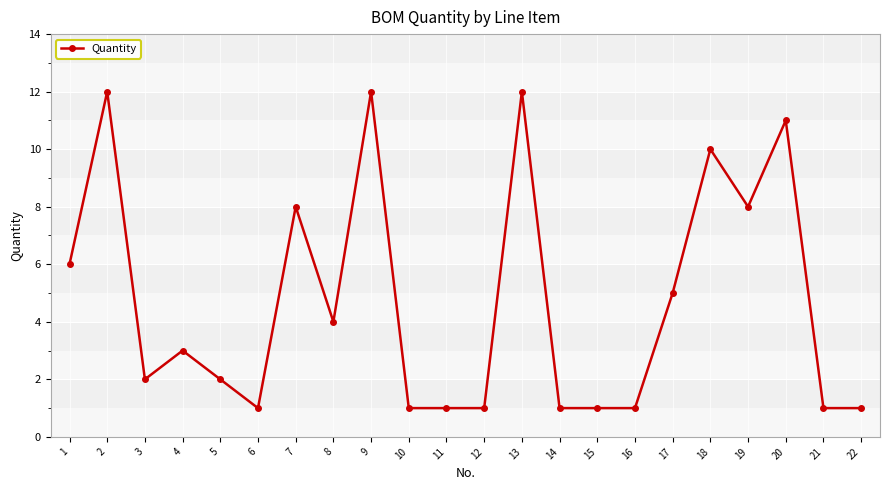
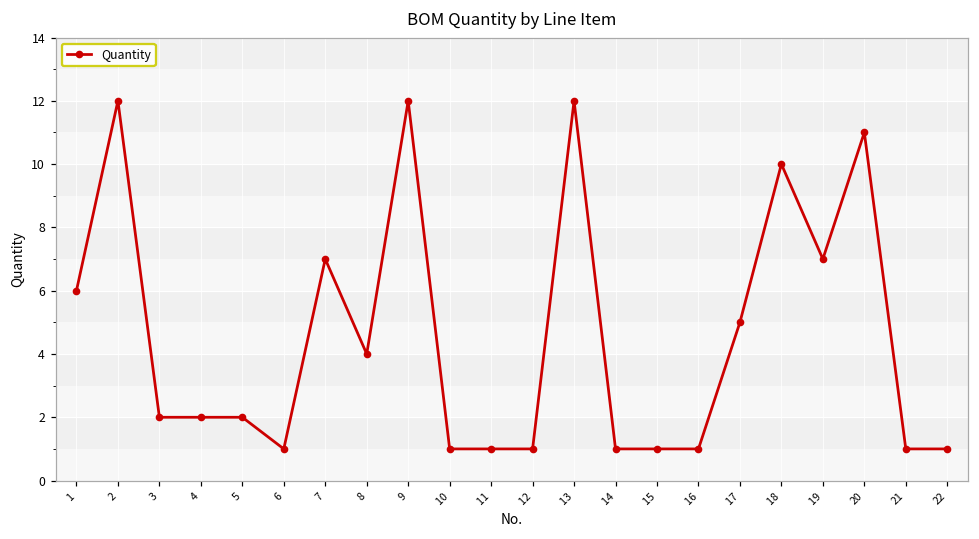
4: 3 -> 2
7: 8 -> 7
19: 8 -> 7
